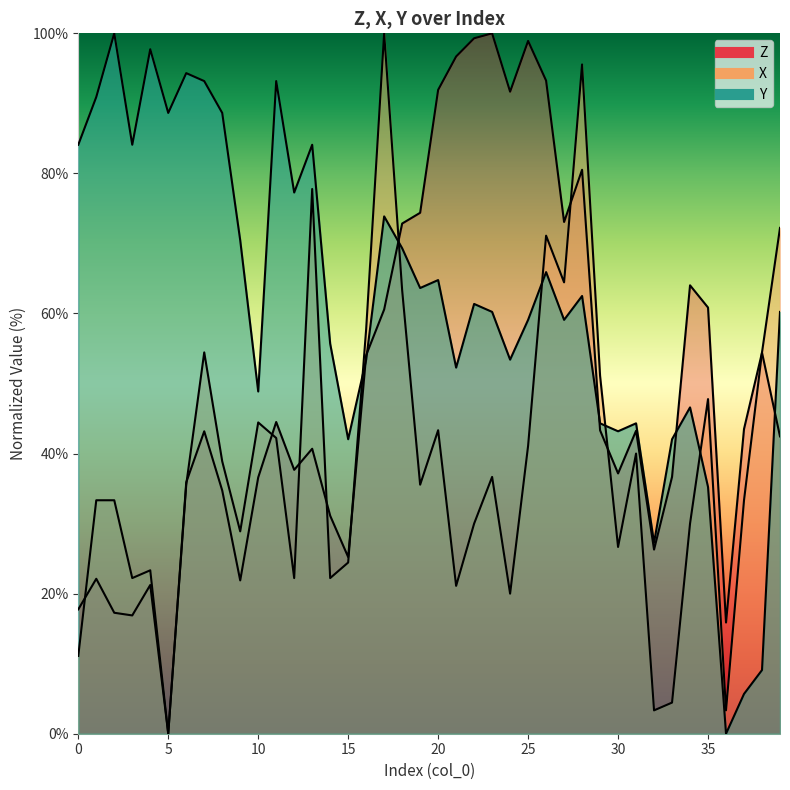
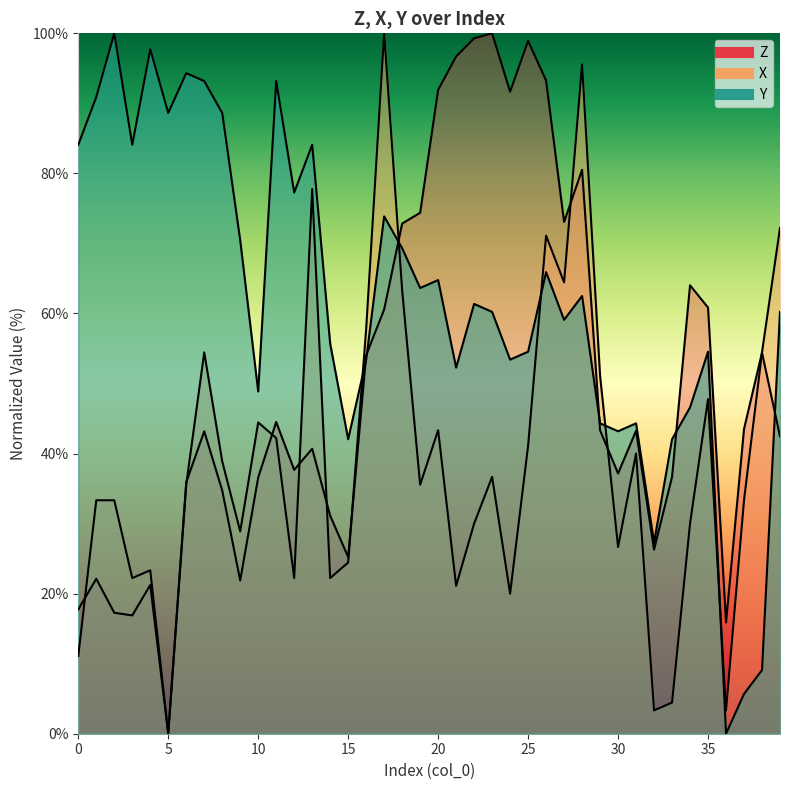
Y, 25: 59% -> 55%
Y, 35: 35% -> 55%
